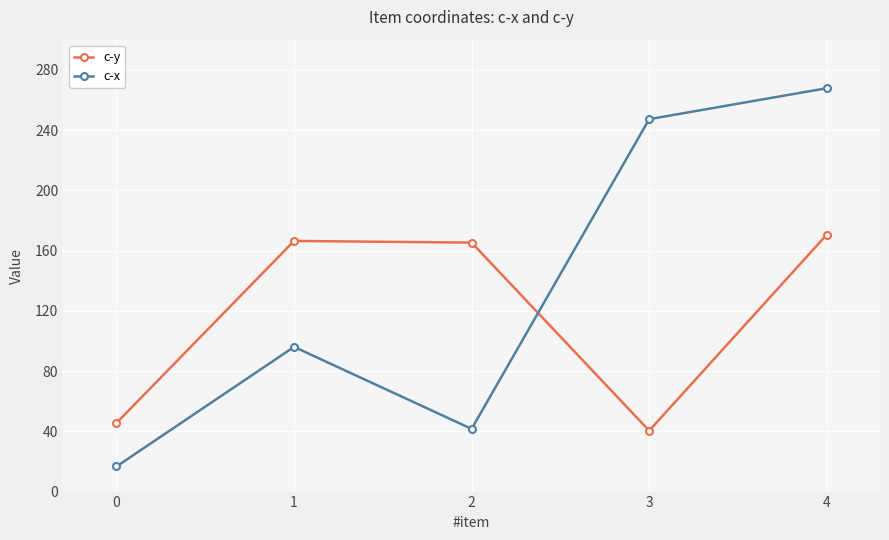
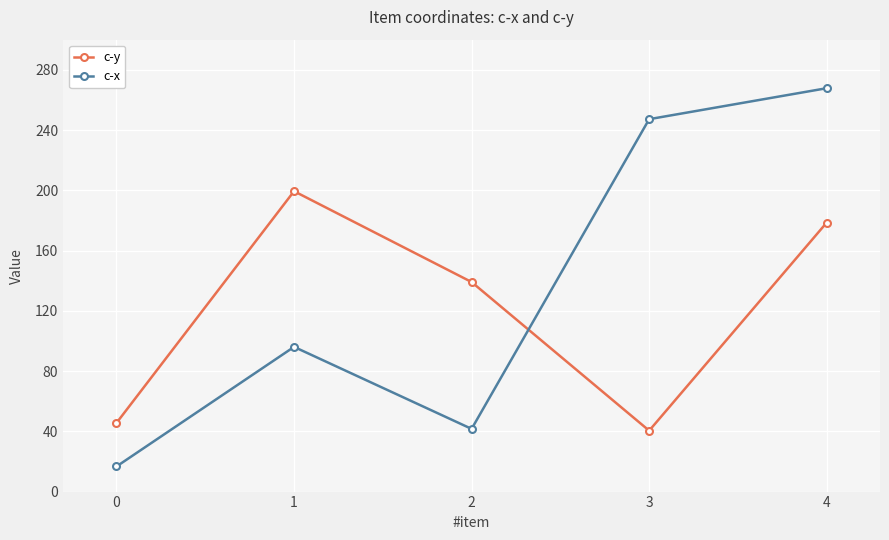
c-y, 1: 166 -> 199
c-y, 2: 165 -> 139
c-y, 4: 171 -> 179
